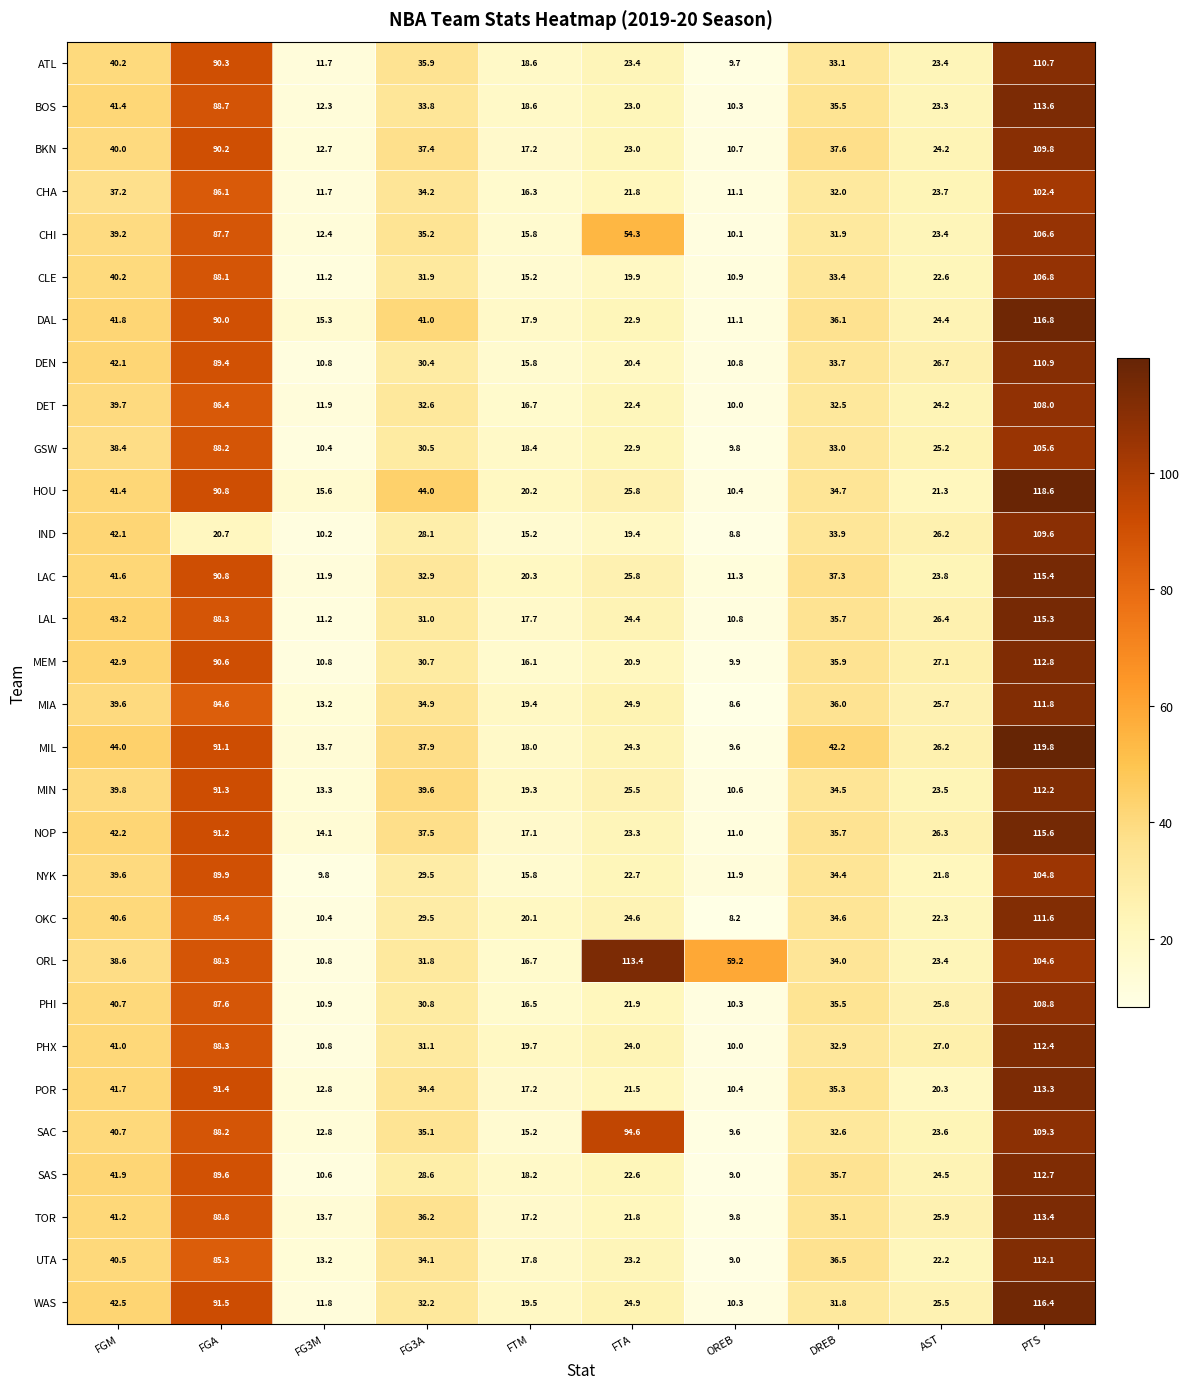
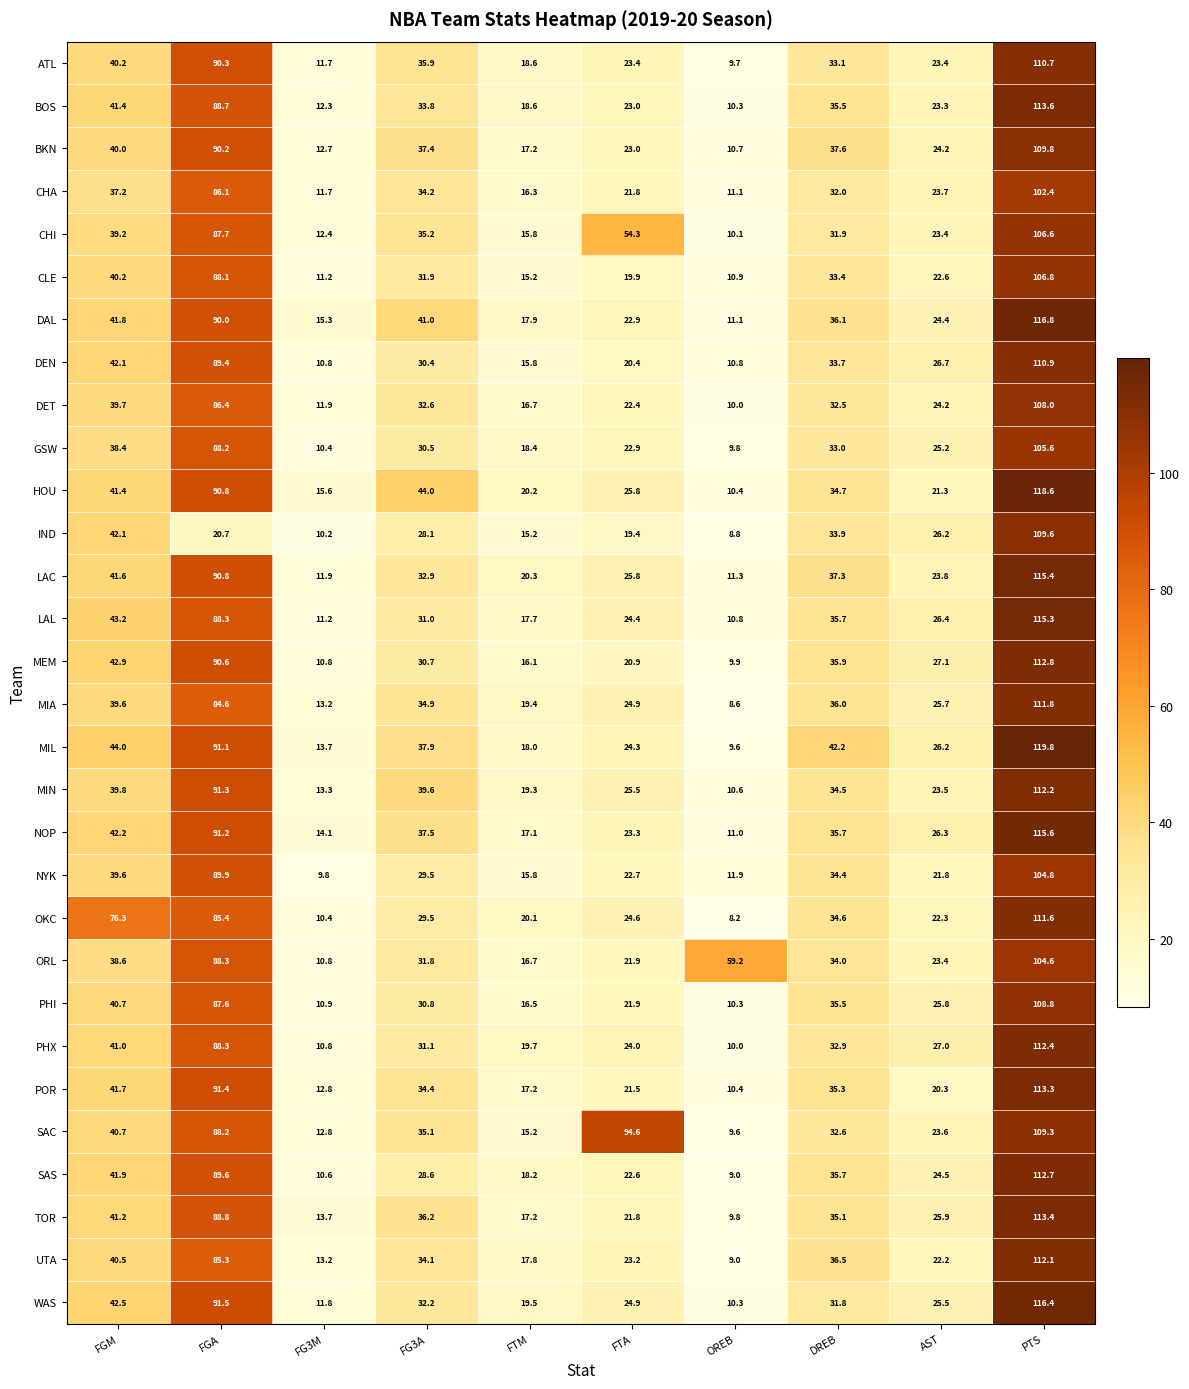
OKC, FGM: 40.6 -> 76.3
ORL, FTA: 113.4 -> 21.9
